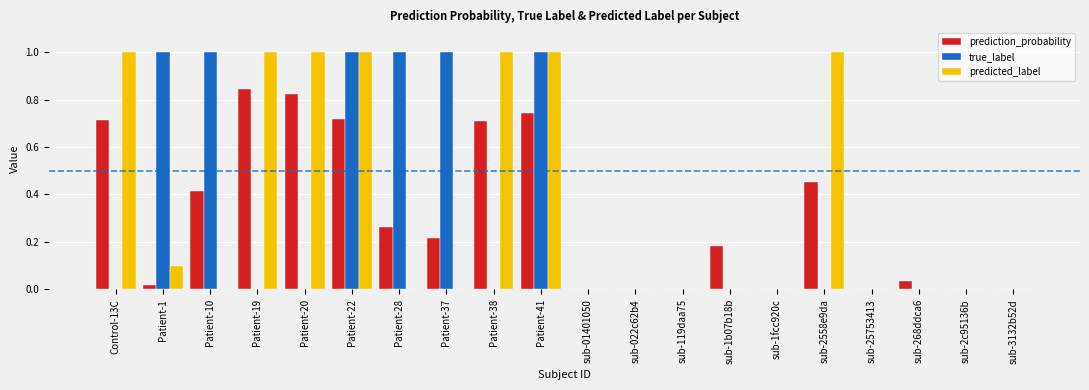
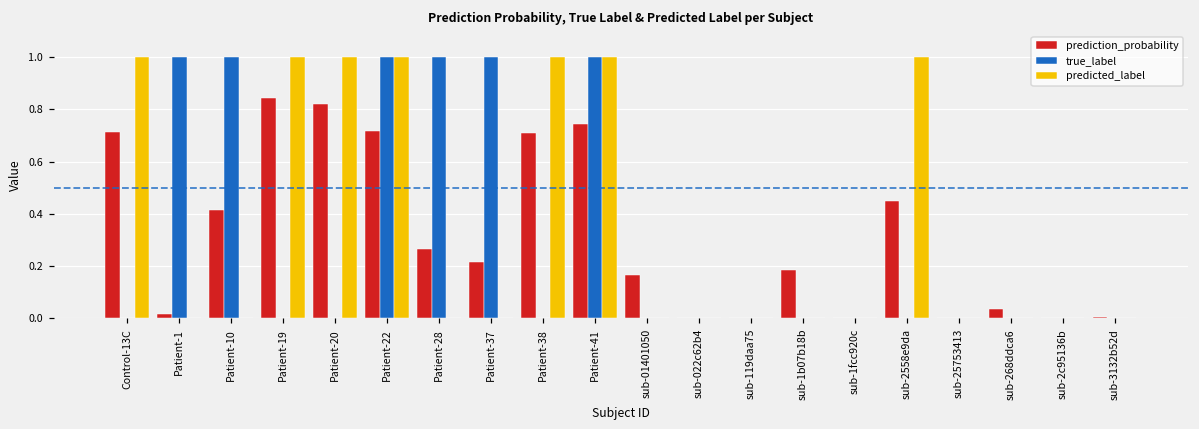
predicted_label, Patient-1: 0.1 -> 0.0
prediction_probability, sub-01401050: 0.00 -> 0.17
